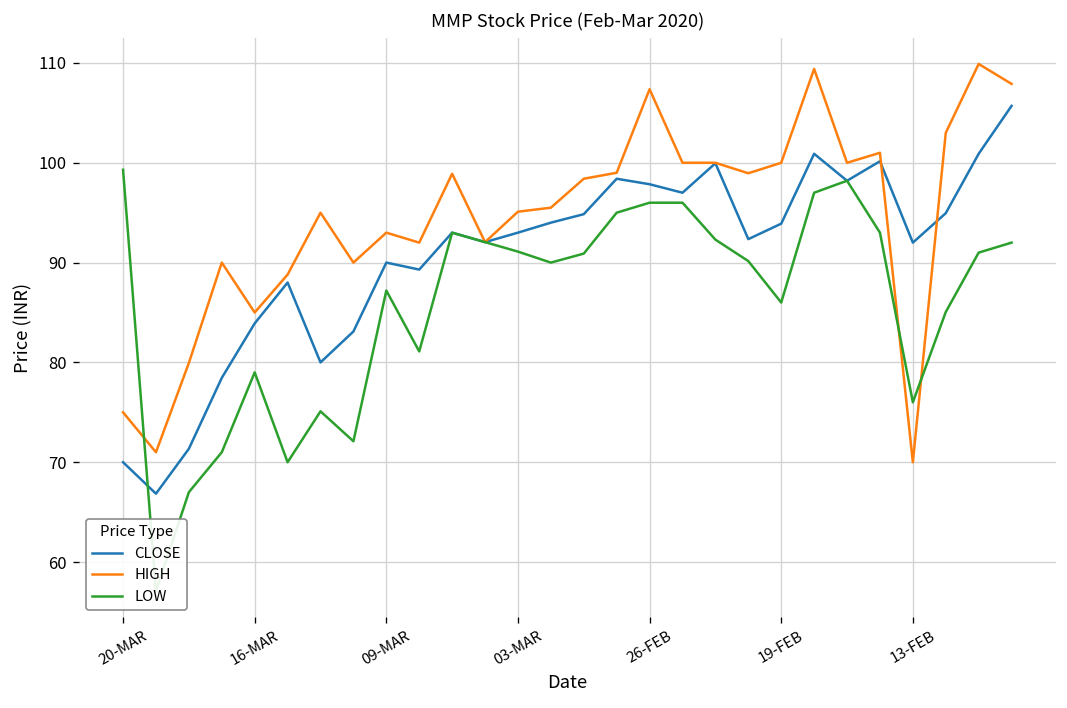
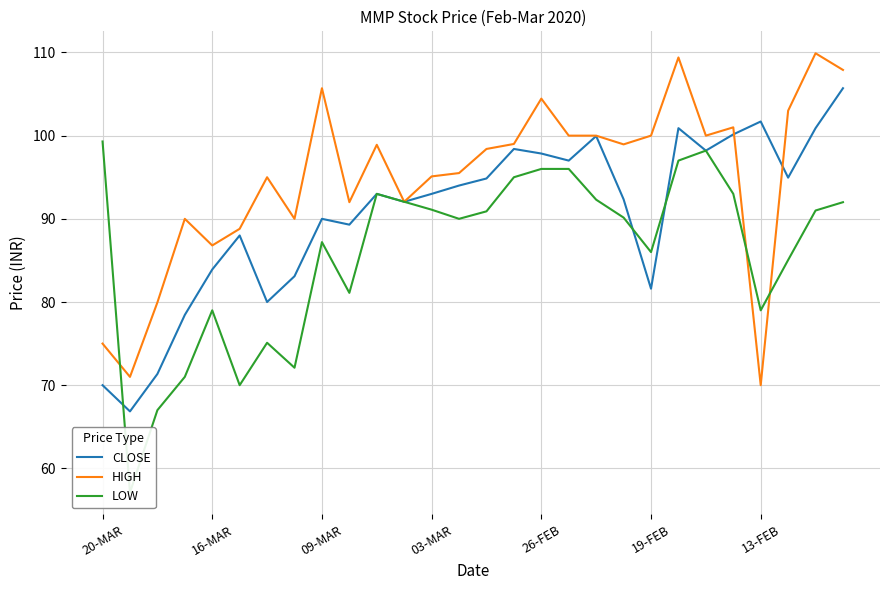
HIGH, 16-MAR: 85 -> 87
HIGH, 09-MAR: 93 -> 106
HIGH, 26-FEB: 107 -> 104
CLOSE, 19-FEB: 94 -> 82
CLOSE, 13-FEB: 92 -> 102
LOW, 13-FEB: 76 -> 79
